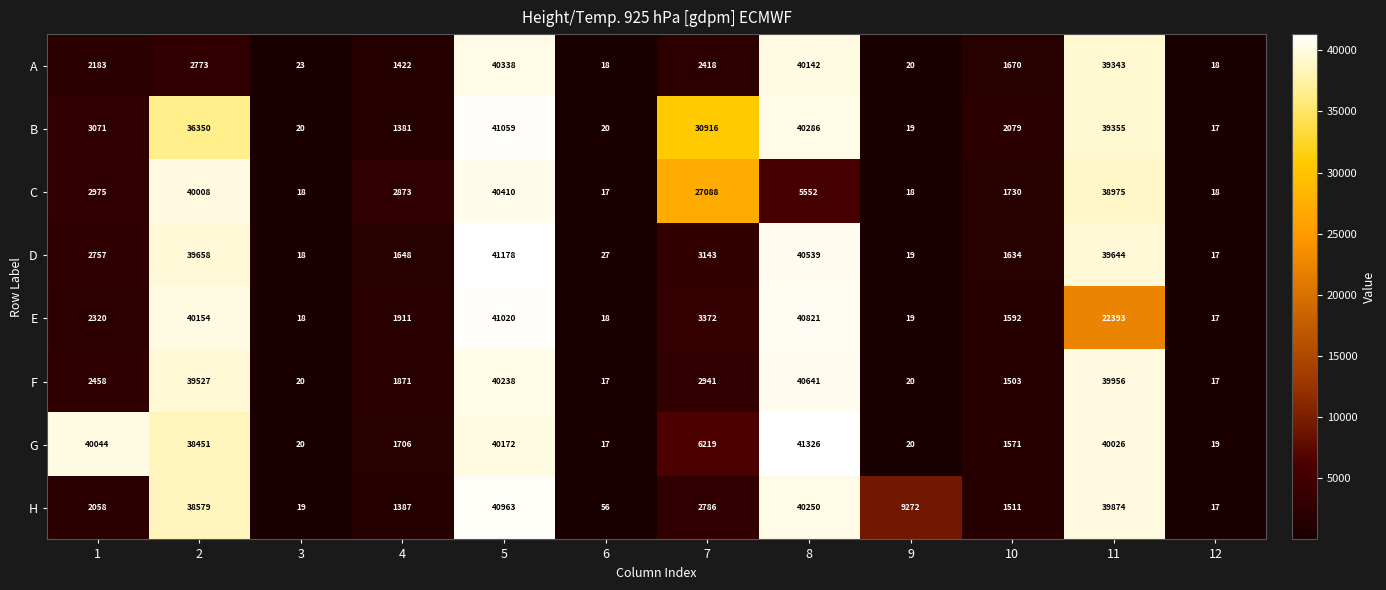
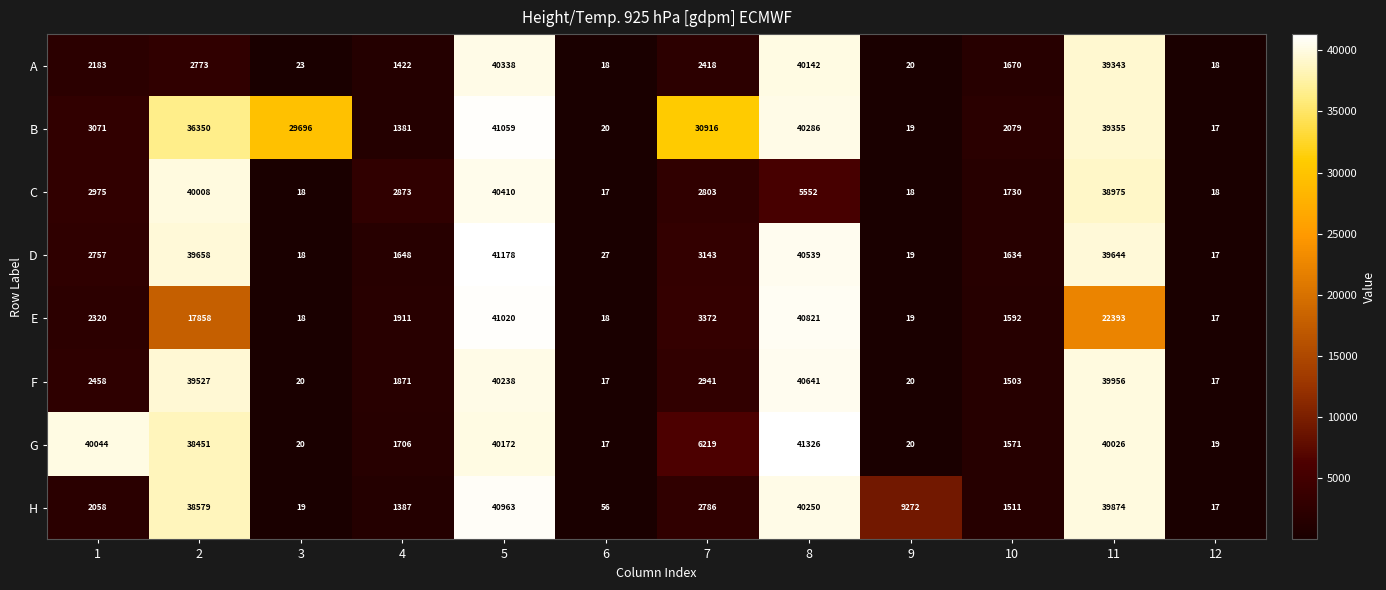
B, 3: 20 -> 29696
C, 7: 27088 -> 2803
E, 2: 40154 -> 17858
